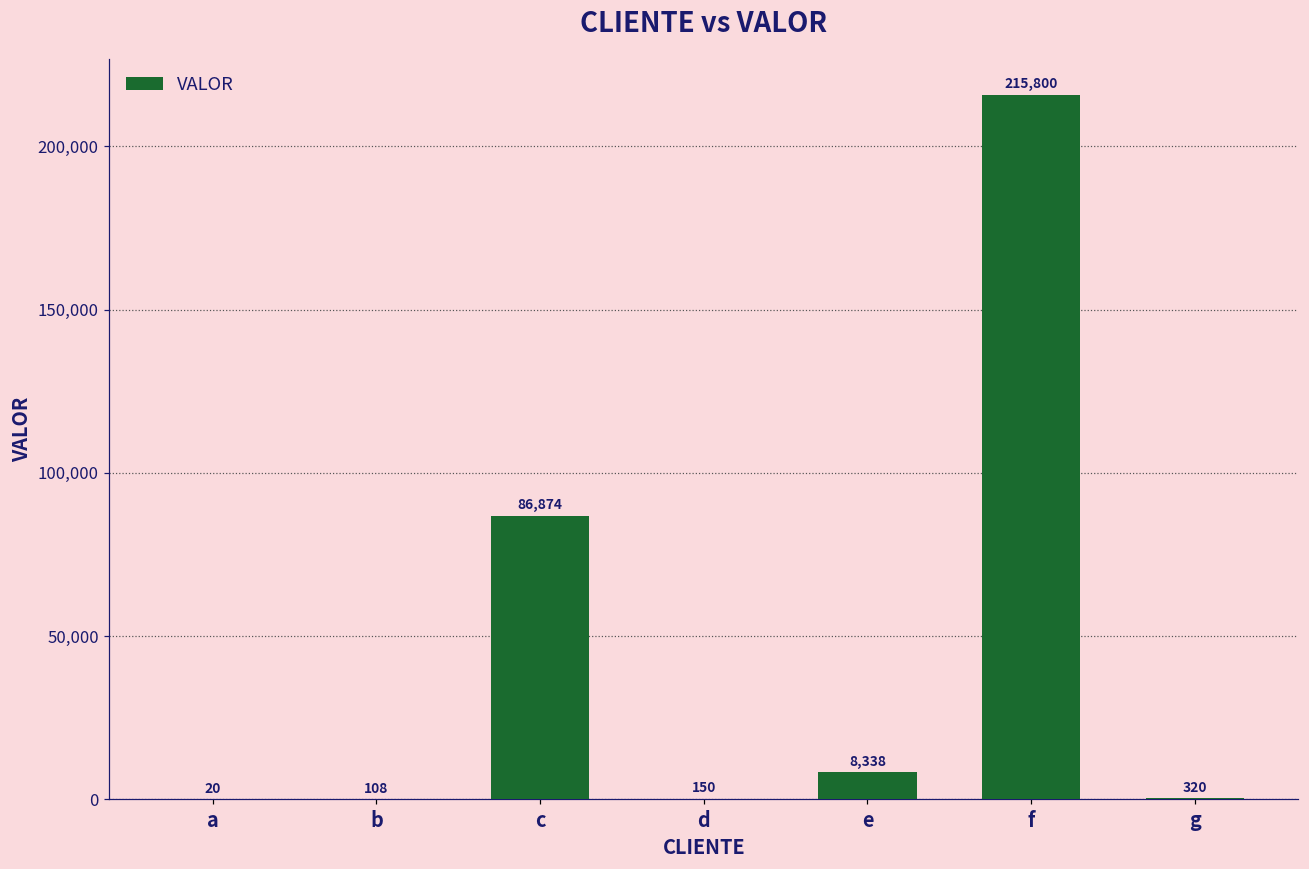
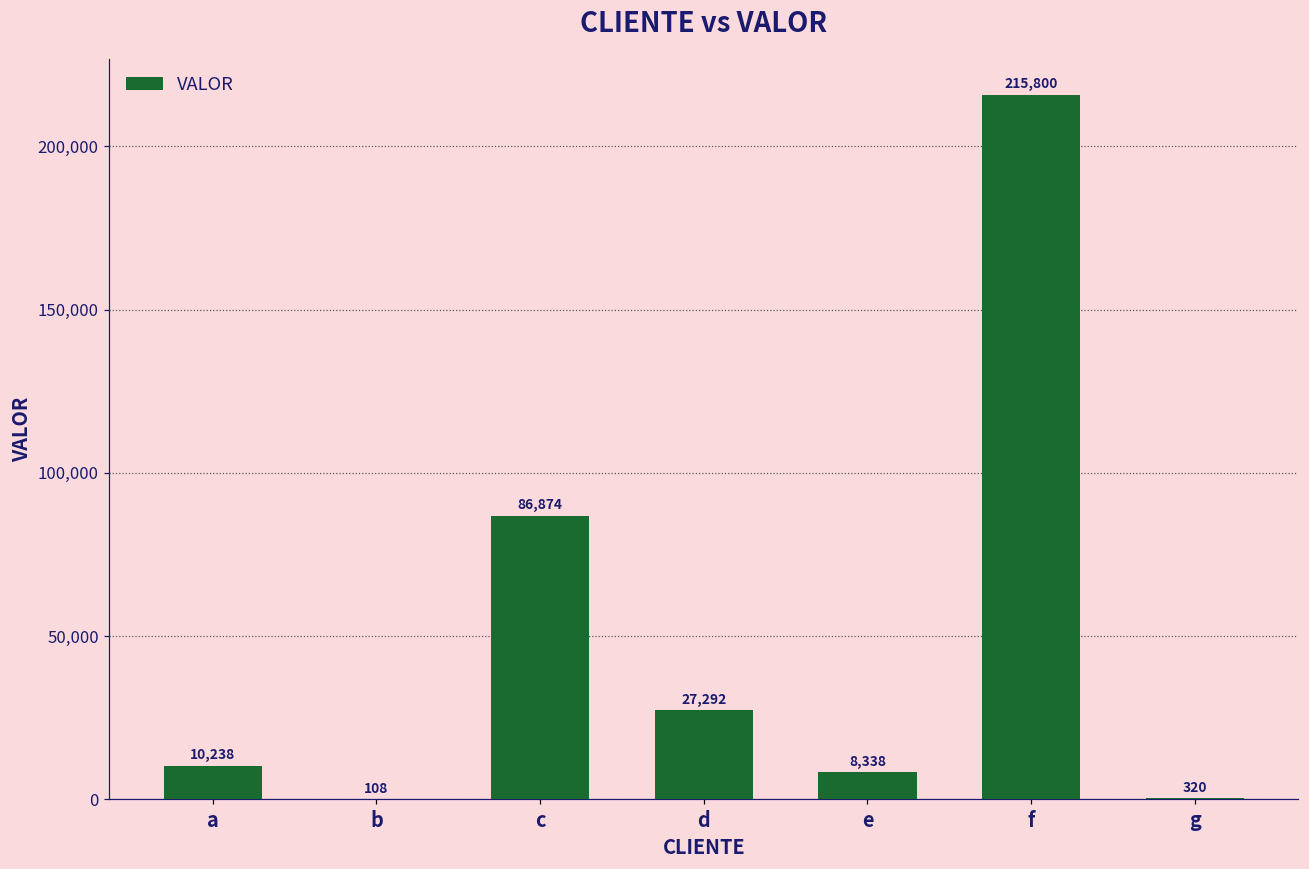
a: 20 -> 10,238
d: 150 -> 27,292
